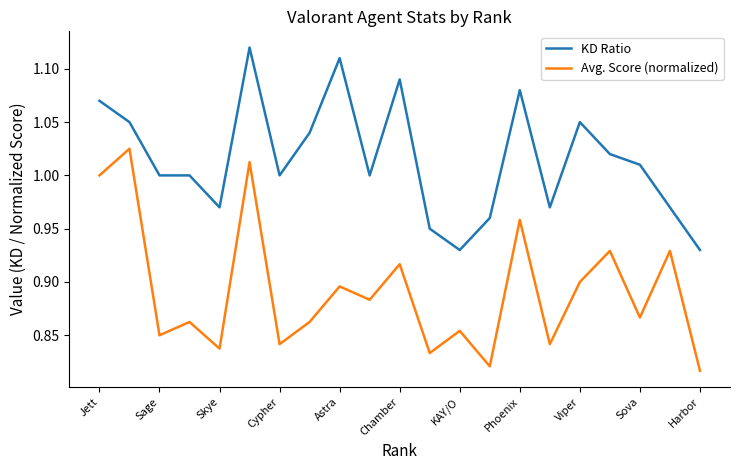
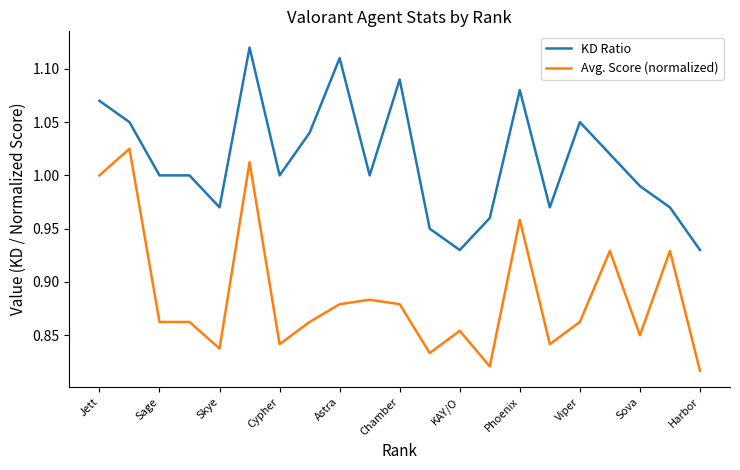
Avg. Score (normalized), Sage: 0.850 -> 0.863
Avg. Score (normalized), Astra: 0.896 -> 0.879
Avg. Score (normalized), Chamber: 0.917 -> 0.879
Avg. Score (normalized), Viper: 0.900 -> 0.863
KD Ratio, Sova: 1.01 -> 0.99
Avg. Score (normalized), Sova: 0.867 -> 0.850
